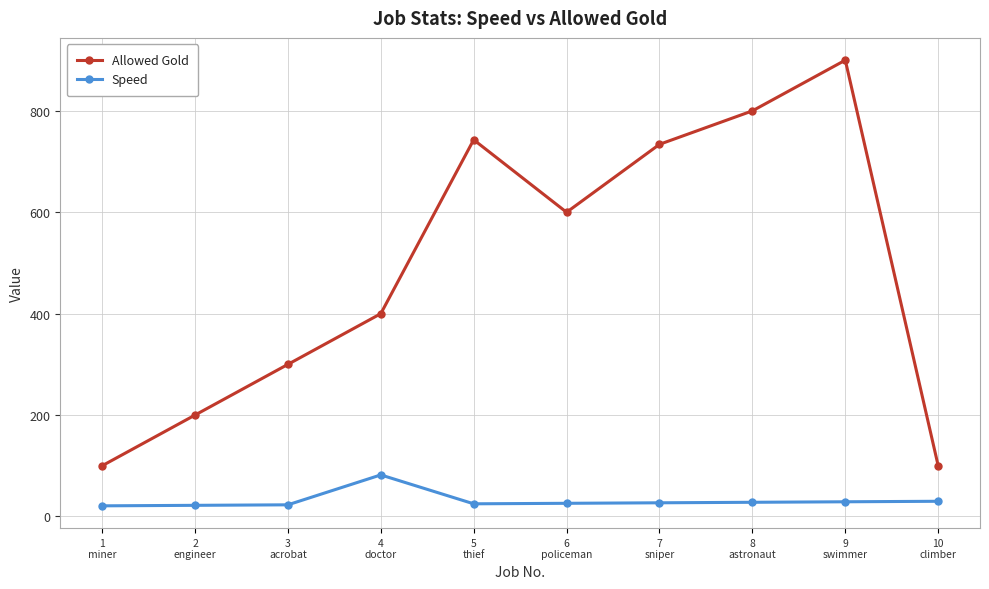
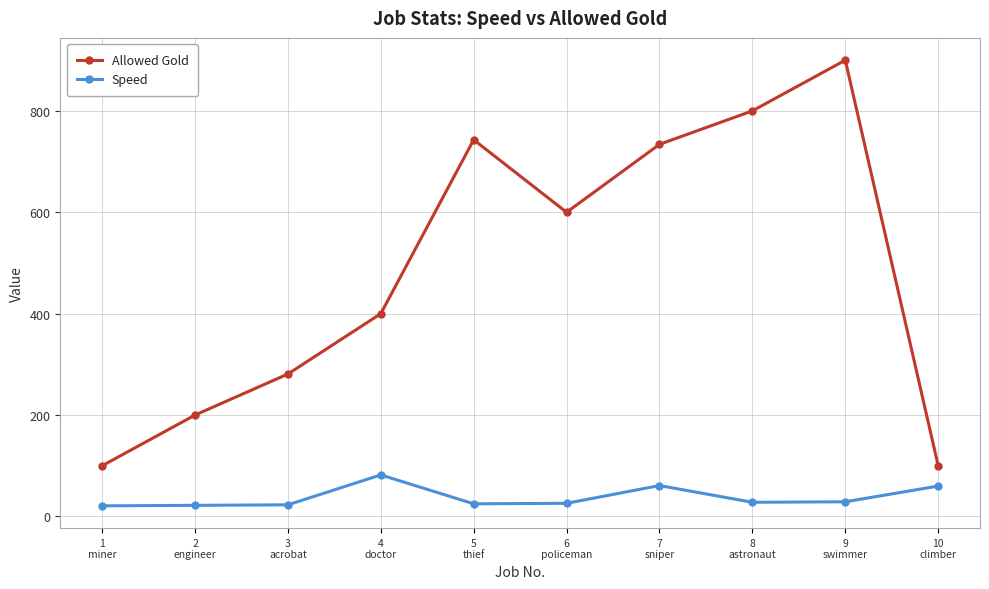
Allowed Gold, 3 acrobat: 300 -> 280
Speed, 7 sniper: 30 -> 60
Speed, 10 climber: 30 -> 60
